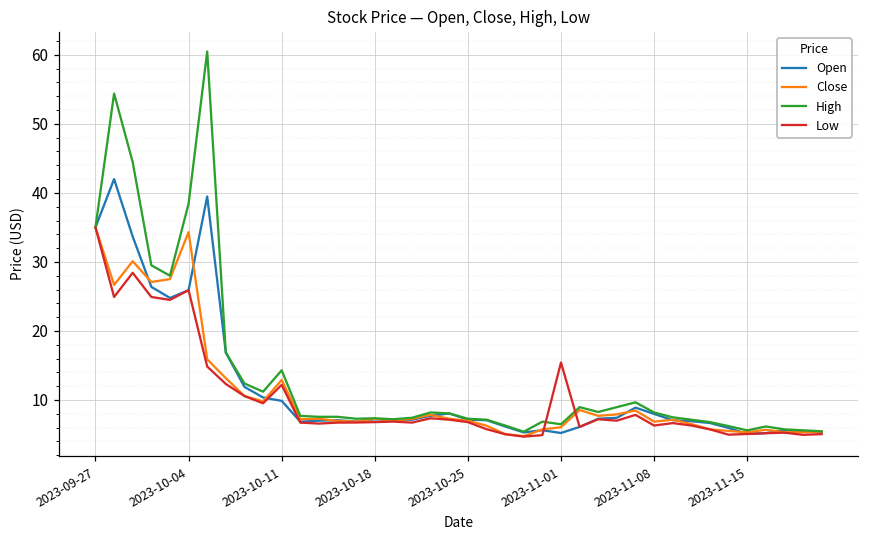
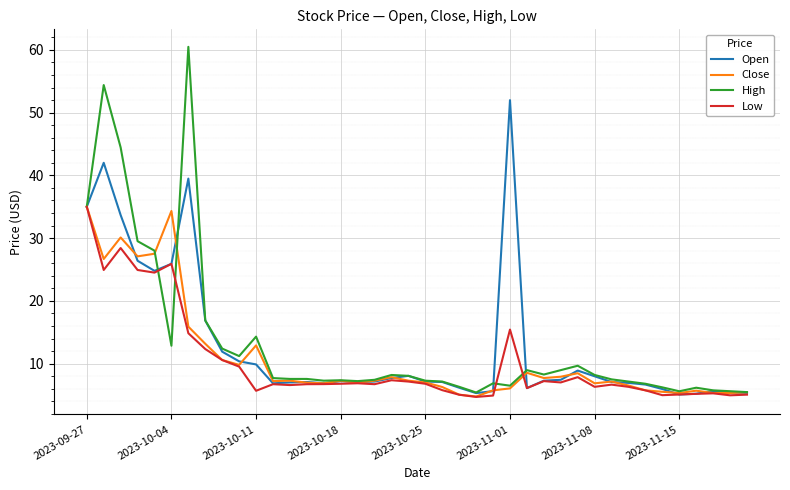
High, 2023-10-04: 38 -> 13
Low, 2023-10-11: 12 -> 6
Open, 2023-11-01: 5 -> 52
